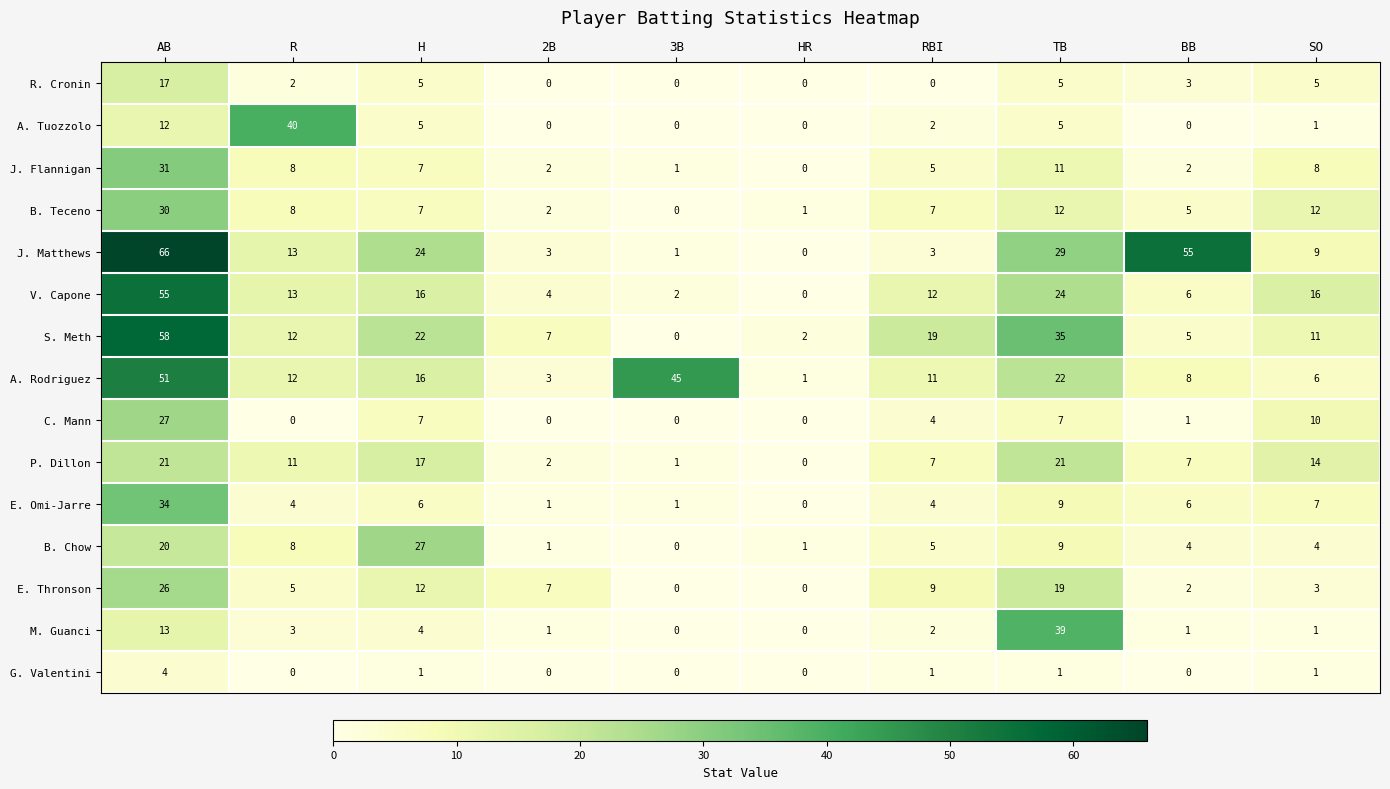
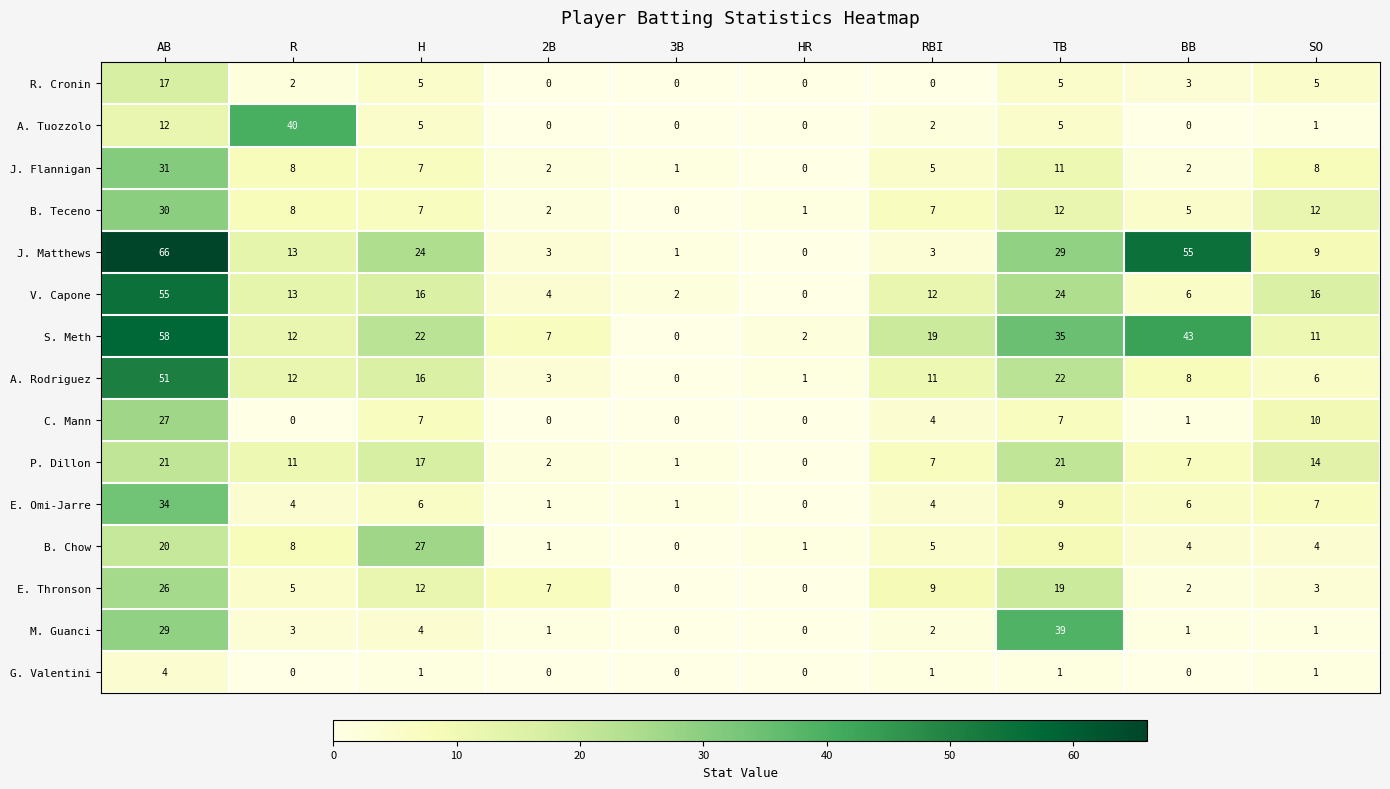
S. Meth, BB: 5 -> 43
A. Rodriguez, 3B: 45 -> 0
M. Guanci, AB: 13 -> 29
